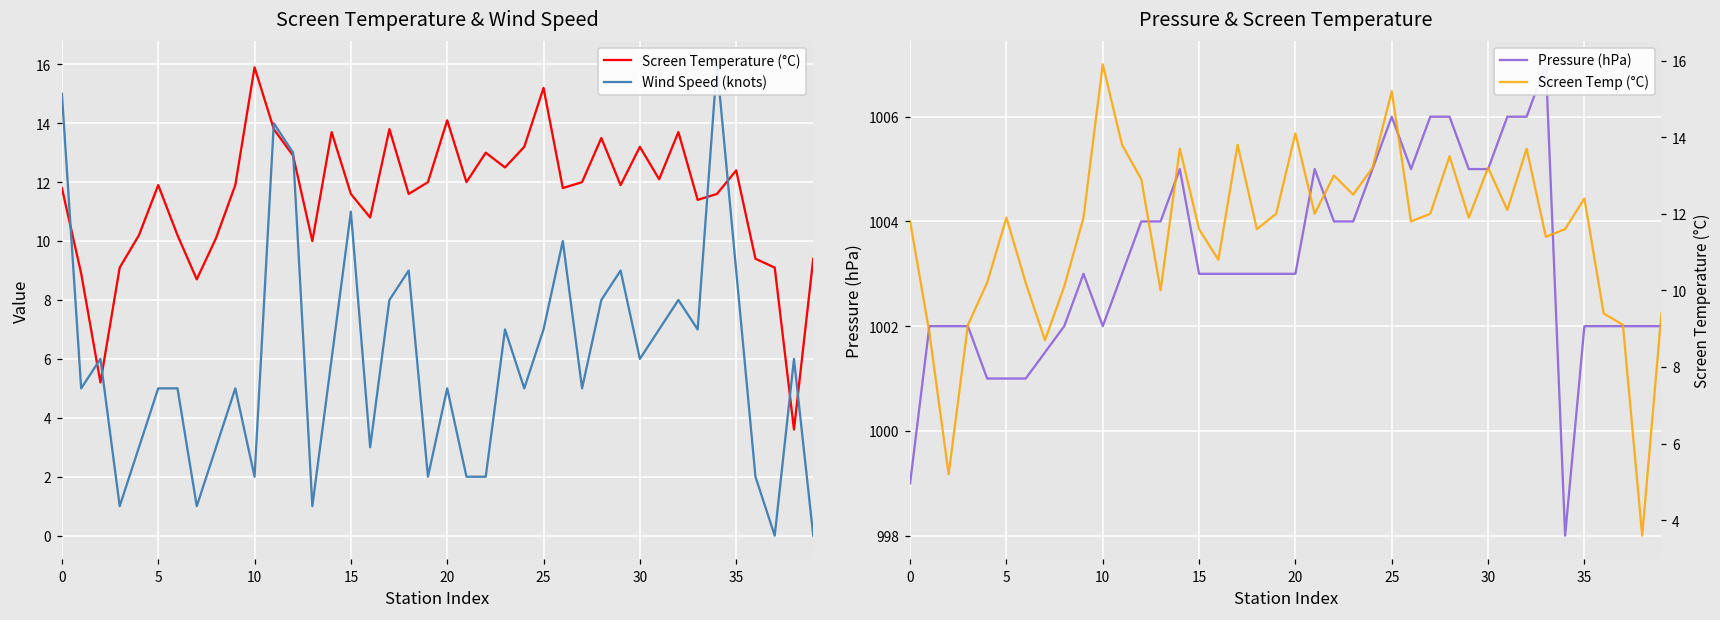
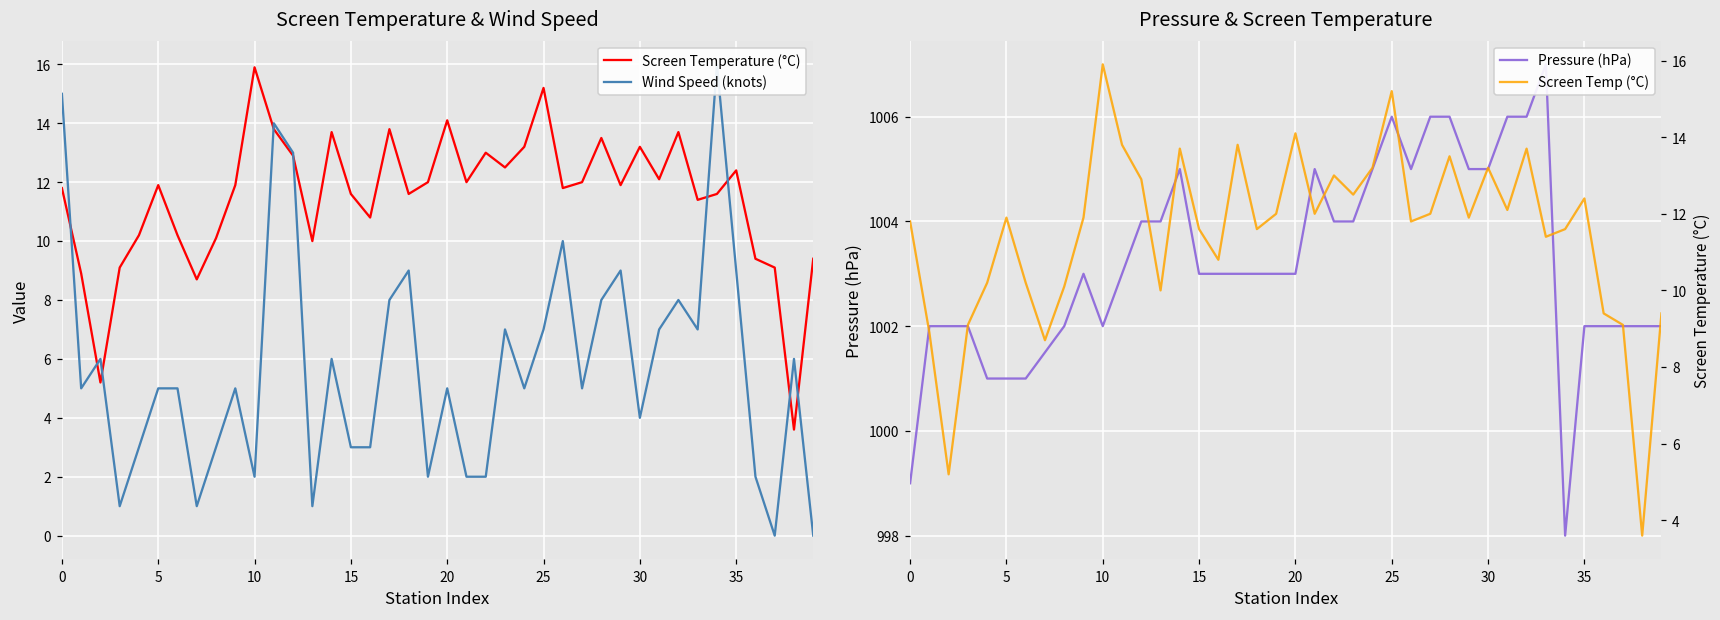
Screen Temperature & Wind Speed, Wind Speed (knots), 15: 11 -> 3
Screen Temperature & Wind Speed, Wind Speed (knots), 30: 6 -> 4
